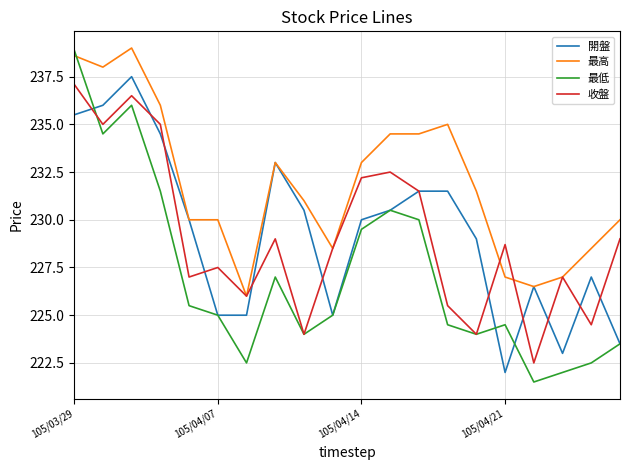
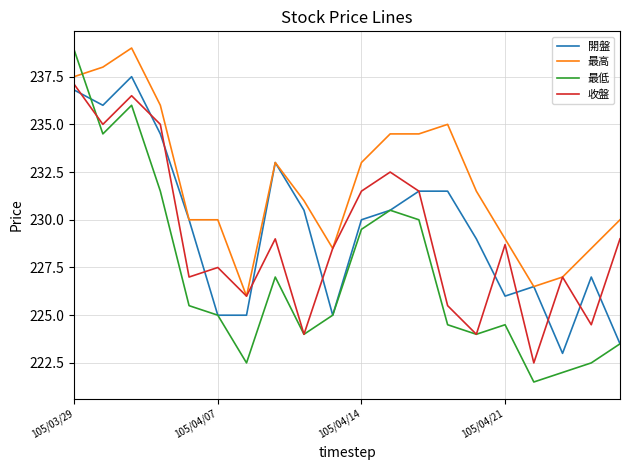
開盤, 105/03/29: 235.5 -> 236.8
最高, 105/03/29: 238.6 -> 237.5
收盤, 105/04/14: 232.2 -> 231.5
開盤, 105/04/21: 222 -> 226
最高, 105/04/21: 227 -> 229
